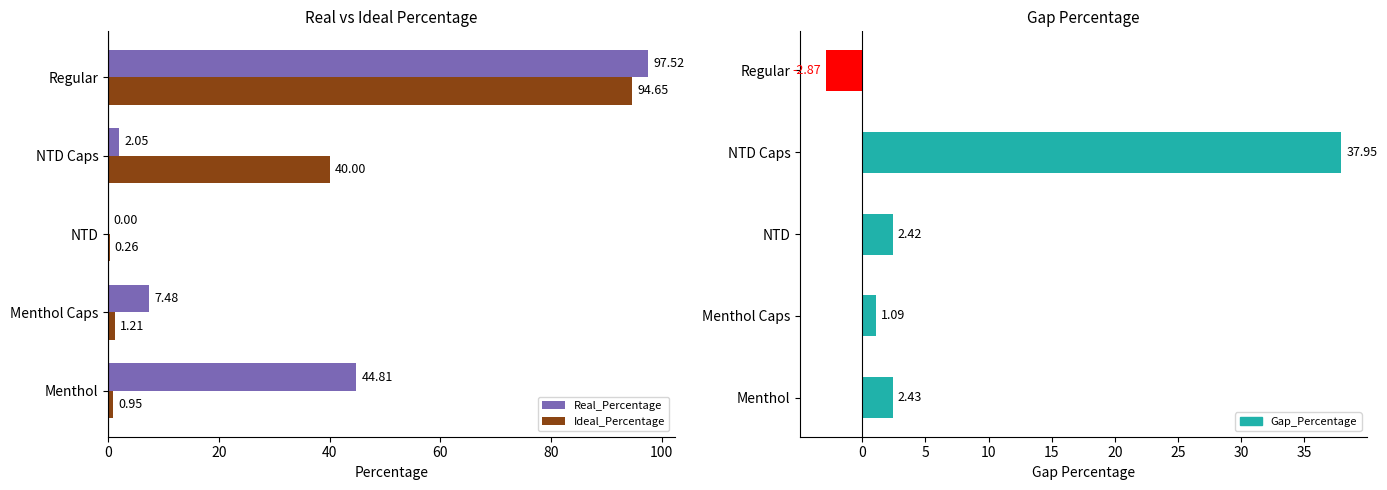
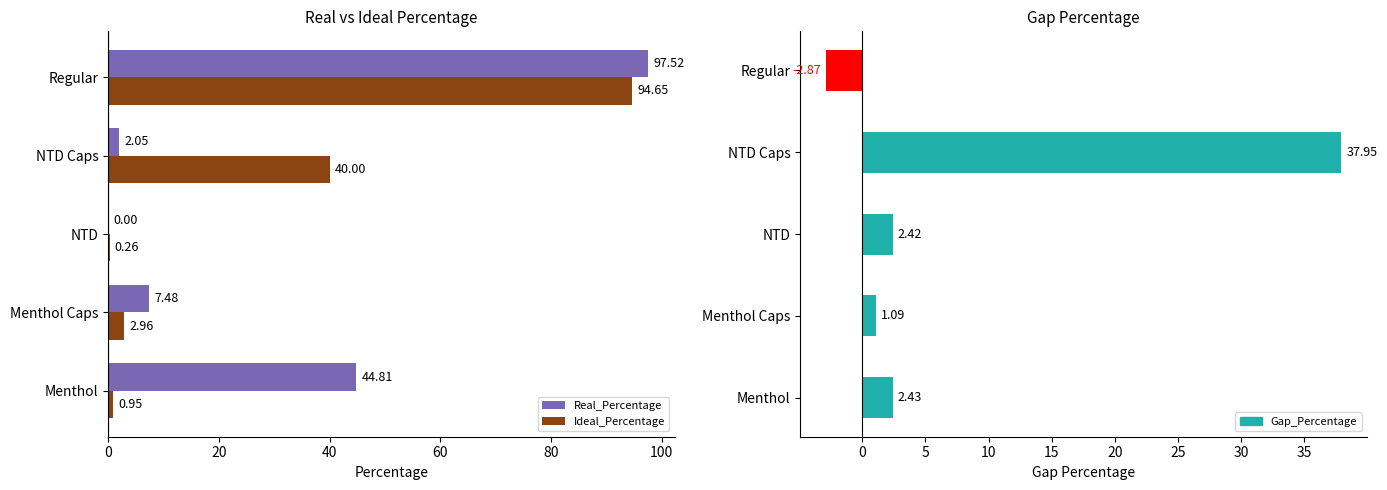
Real vs Ideal Percentage, Ideal_Percentage, Menthol Caps: 1.21 -> 2.96
